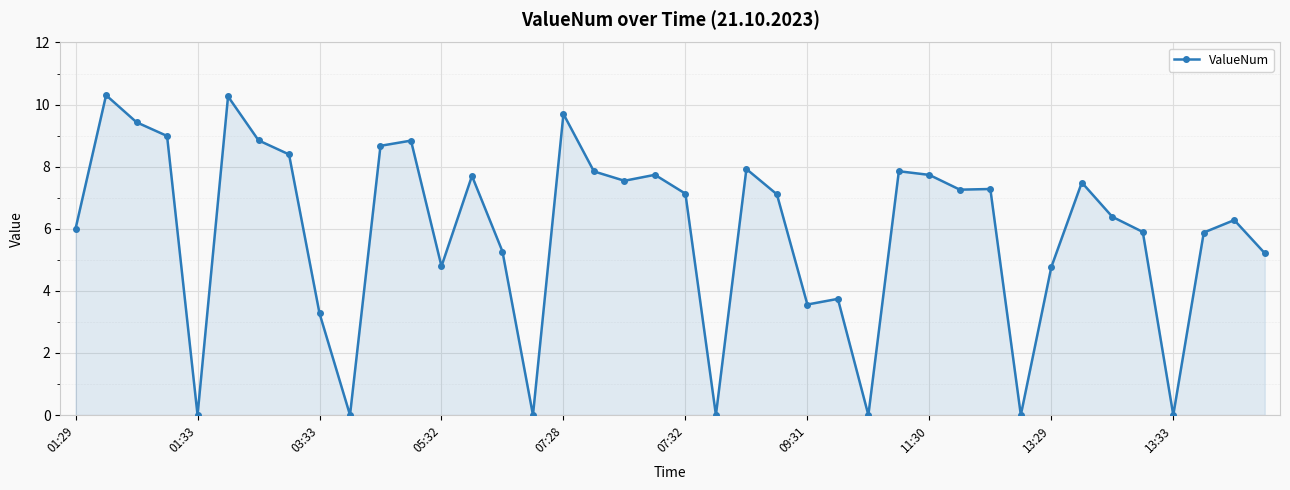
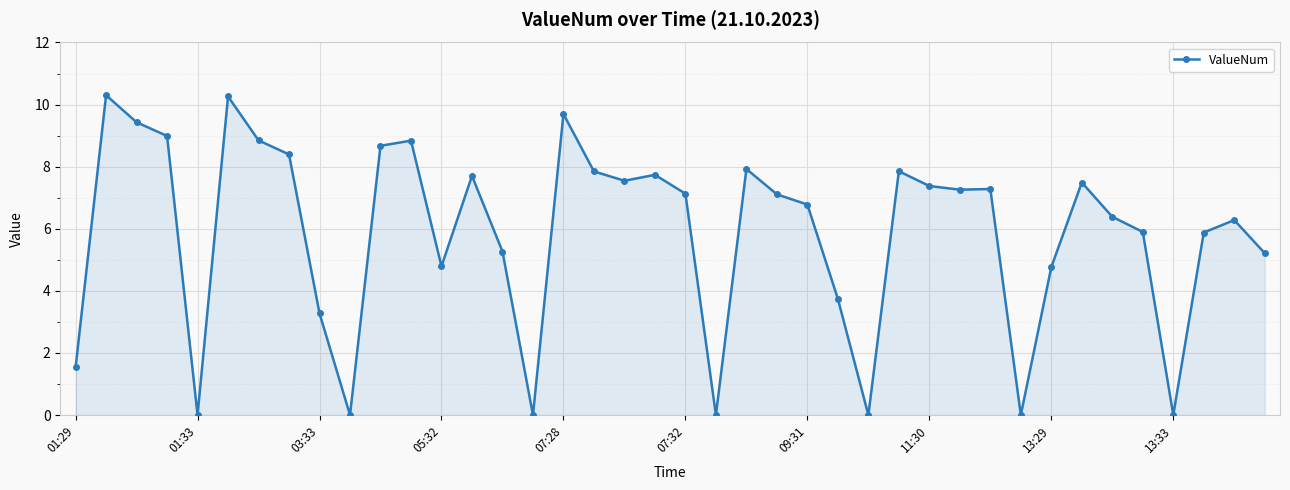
01:29: 6.0 -> 1.5
09:31: 3.6 -> 6.8
11:30: 7.7 -> 7.4
